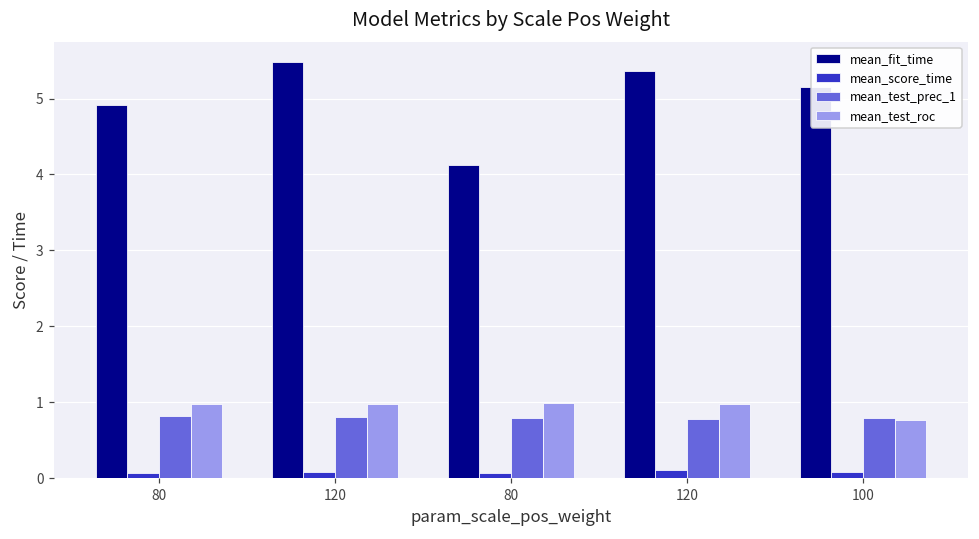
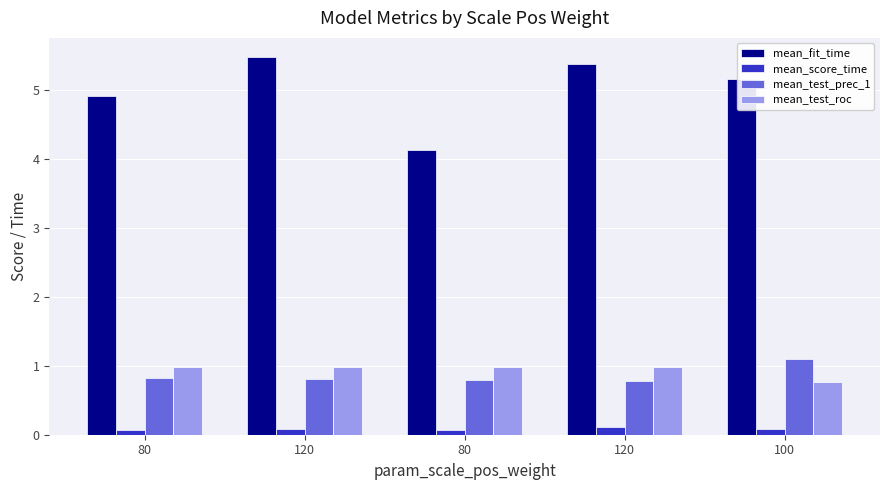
mean_test_prec_1, 100: 0.8 -> 1.1
